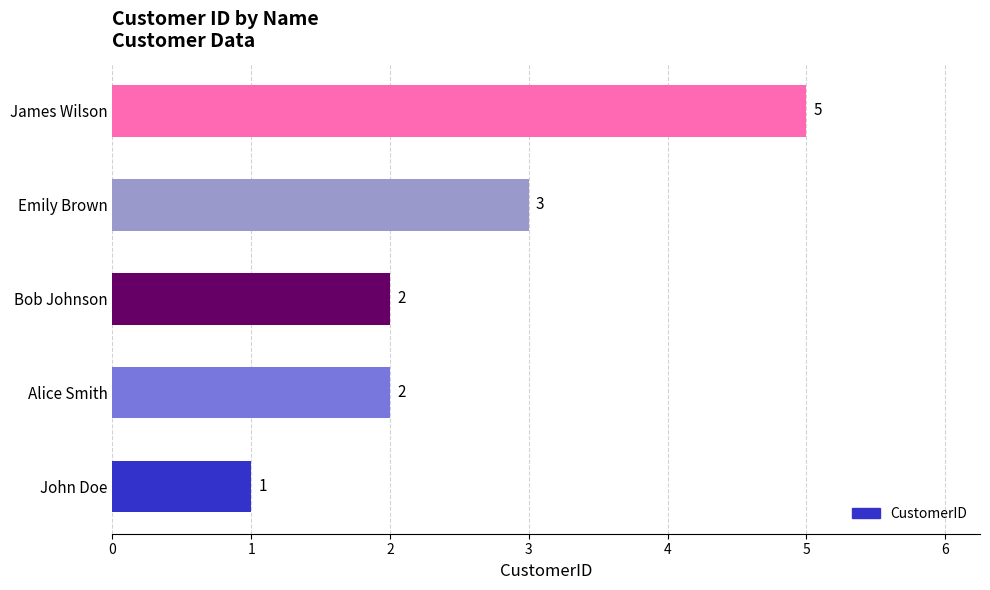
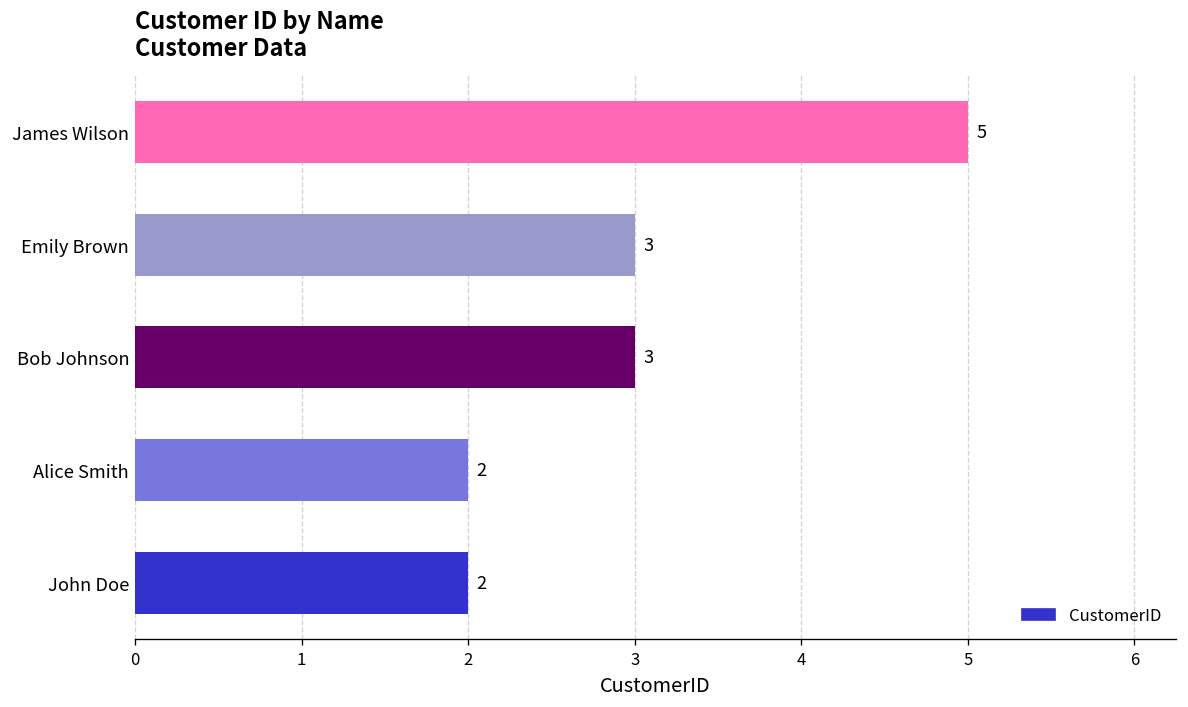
Bob Johnson: 2 -> 3
John Doe: 1 -> 2
